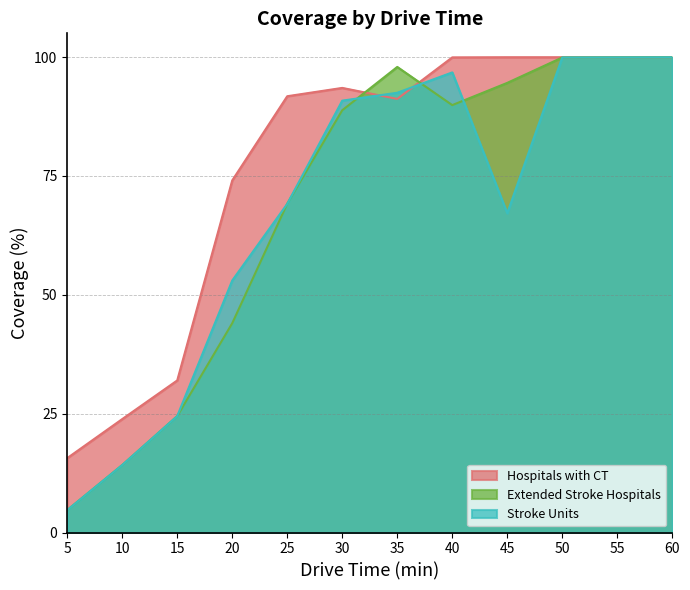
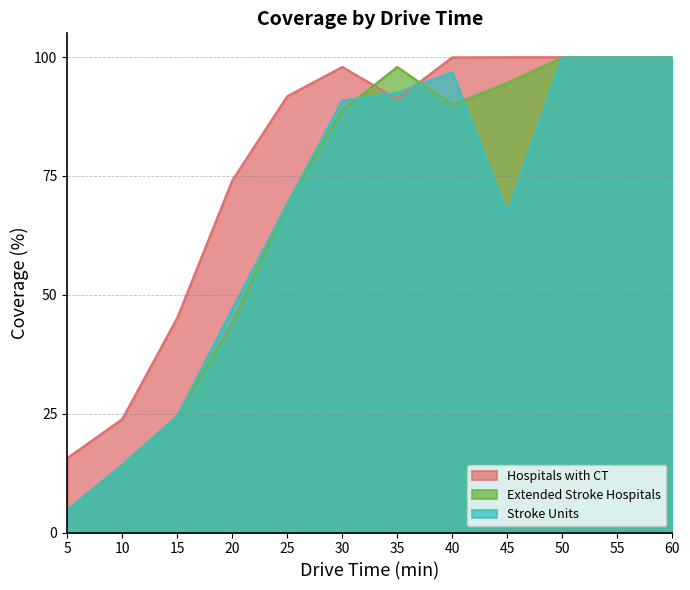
Hospitals with CT, 15: 32 -> 45
Stroke Units, 20: 53 -> 47
Hospitals with CT, 30: 94 -> 98
